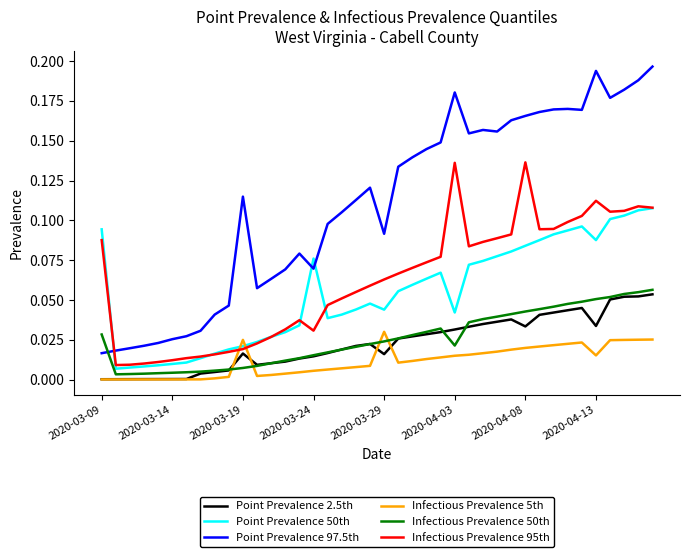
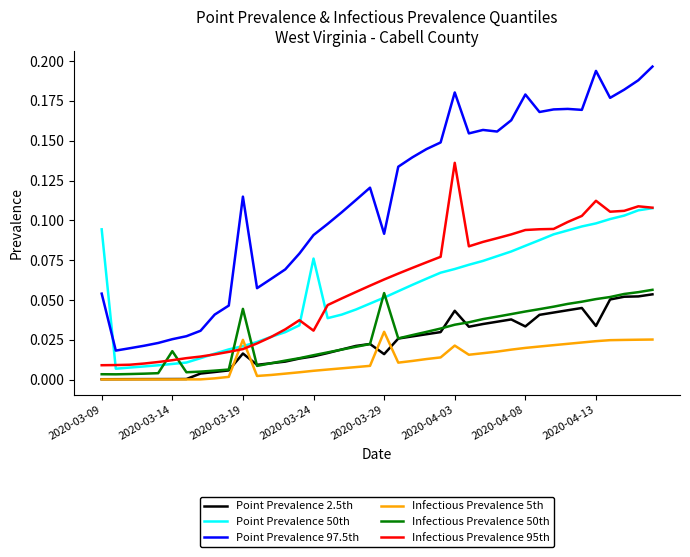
Point Prevalence 97.5th, 2020-03-09: 0.017 -> 0.054
Infectious Prevalence 50th, 2020-03-09: 0.028 -> 0.003
Infectious Prevalence 95th, 2020-03-09: 0.088 -> 0.009
Infectious Prevalence 50th, 2020-03-14: 0.004 -> 0.018
Infectious Prevalence 50th, 2020-03-19: 0.007 -> 0.044
Point Prevalence 97.5th, 2020-03-24: 0.070 -> 0.091
Point Prevalence 50th, 2020-03-29: 0.044 -> 0.052
Infectious Prevalence 50th, 2020-03-29: 0.024 -> 0.054
Point Prevalence 2.5th, 2020-04-03: 0.031 -> 0.043
Point Prevalence 50th, 2020-04-03: 0.042 -> 0.069
Infectious Prevalence 5th, 2020-04-03: 0.015 -> 0.021
Infectious Prevalence 50th, 2020-04-03: 0.021 -> 0.034
Point Prevalence 97.5th, 2020-04-08: 0.166 -> 0.179
Infectious Prevalence 95th, 2020-04-08: 0.136 -> 0.094
Point Prevalence 50th, 2020-04-13: 0.088 -> 0.098
Infectious Prevalence 5th, 2020-04-13: 0.015 -> 0.024
